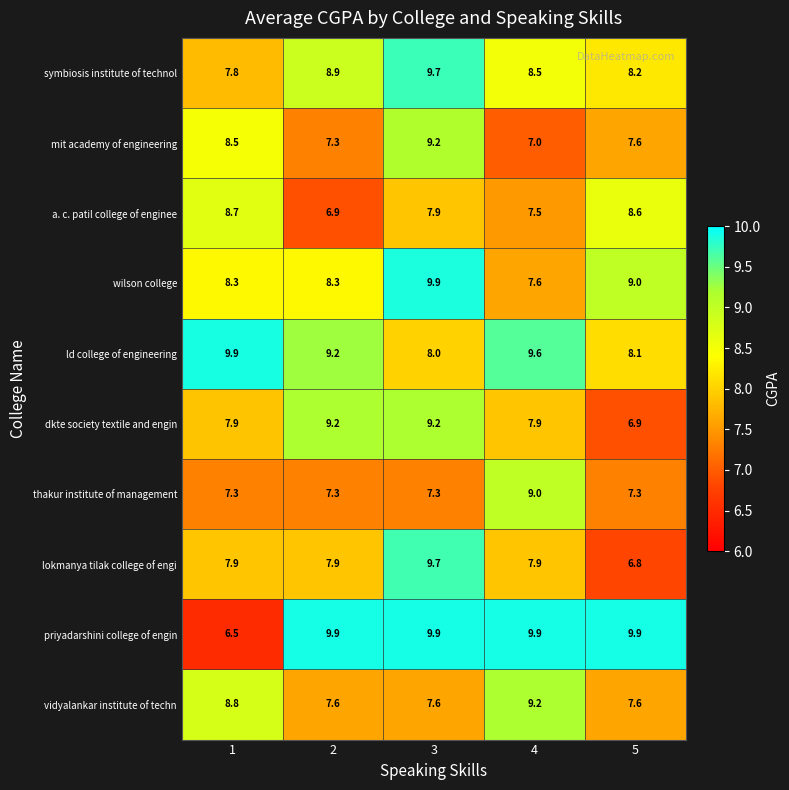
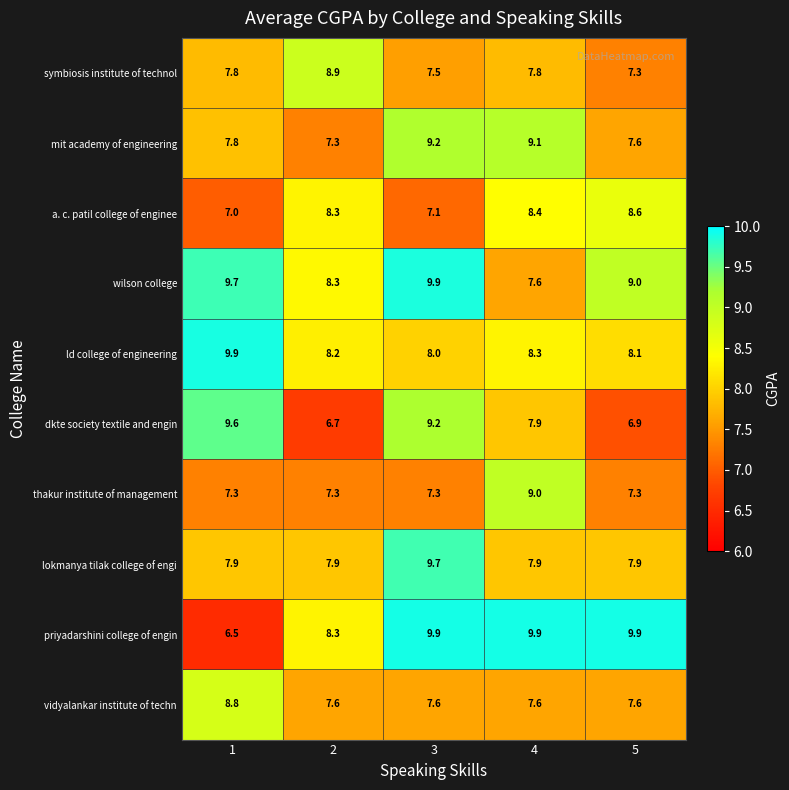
symbiosis institute of technol, 3: 9.7 -> 7.5
symbiosis institute of technol, 4: 8.5 -> 7.8
symbiosis institute of technol, 5: 8.2 -> 7.3
mit academy of engineering, 1: 8.5 -> 7.8
mit academy of engineering, 4: 7.0 -> 9.1
a. c. patil college of enginee, 1: 8.7 -> 7.0
a. c. patil college of enginee, 2: 6.9 -> 8.3
a. c. patil college of enginee, 3: 7.9 -> 7.1
a. c. patil college of enginee, 4: 7.5 -> 8.4
wilson college, 1: 8.3 -> 9.7
ld college of engineering, 2: 9.2 -> 8.2
ld college of engineering, 4: 9.6 -> 8.3
dkte society textile and engin, 1: 7.9 -> 9.6
dkte society textile and engin, 2: 9.2 -> 6.7
lokmanya tilak college of engi, 5: 6.8 -> 7.9
priyadarshini college of engin, 2: 9.9 -> 8.3
vidyalankar institute of techn, 4: 9.2 -> 7.6
